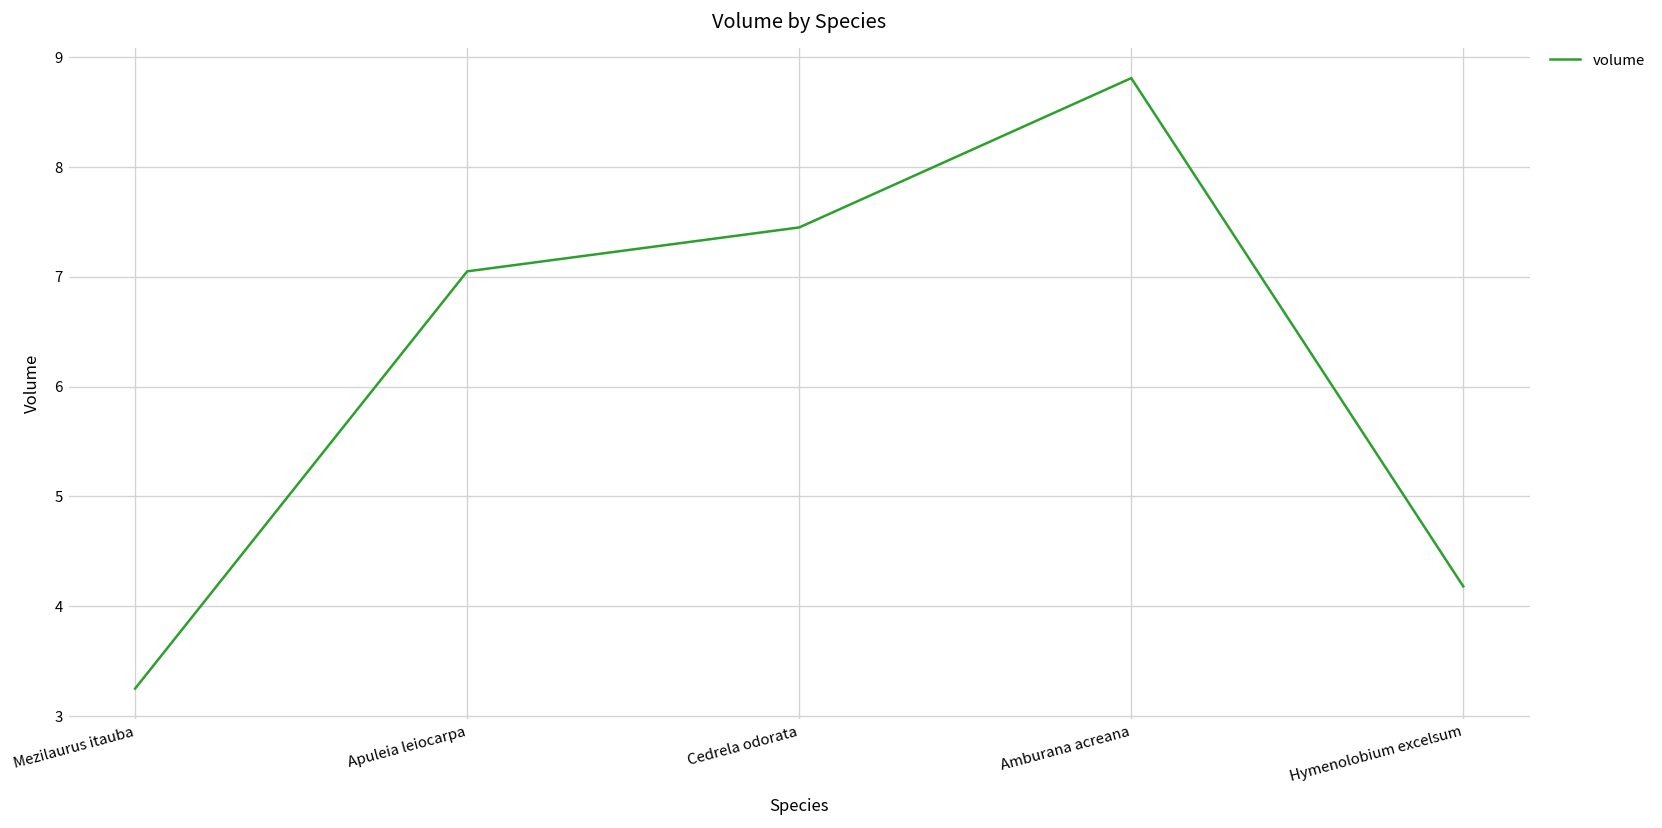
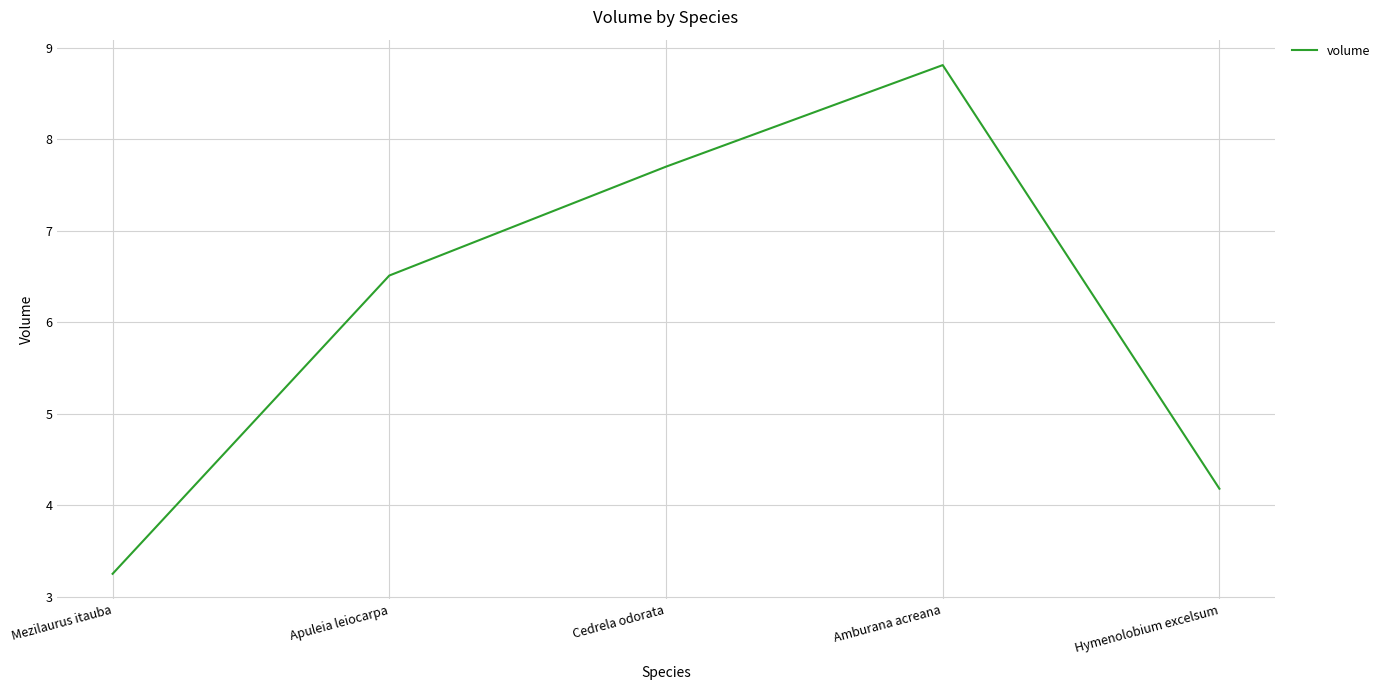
Apuleia leiocarpa: 7.1 -> 6.5
Cedrela odorata: 7.5 -> 7.7
